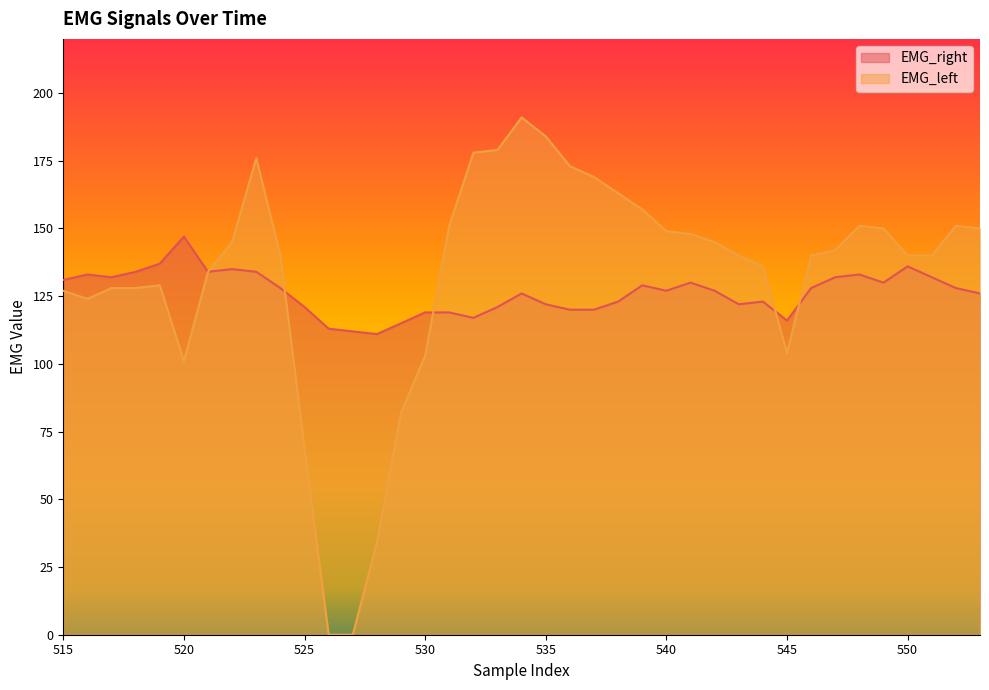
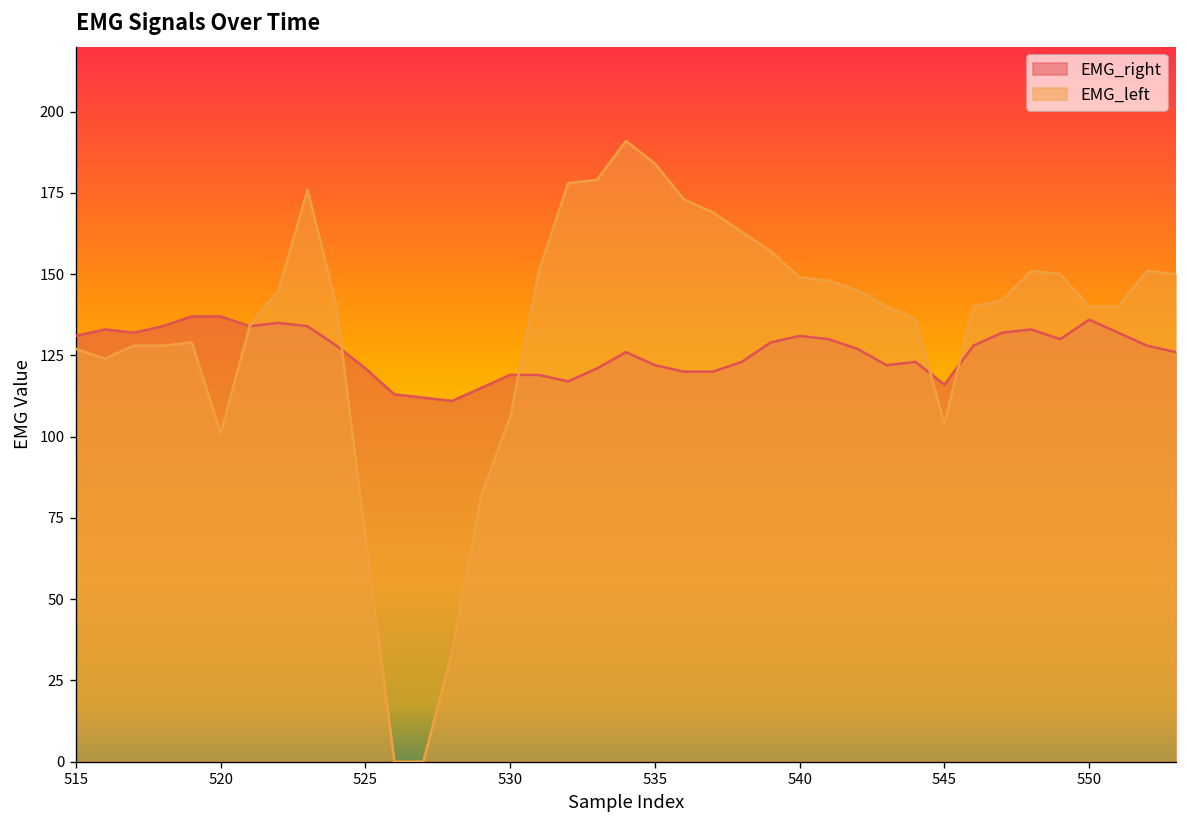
EMG_right, 520: 147 -> 137
EMG_left, 530: 103 -> 106
EMG_right, 540: 127 -> 131
